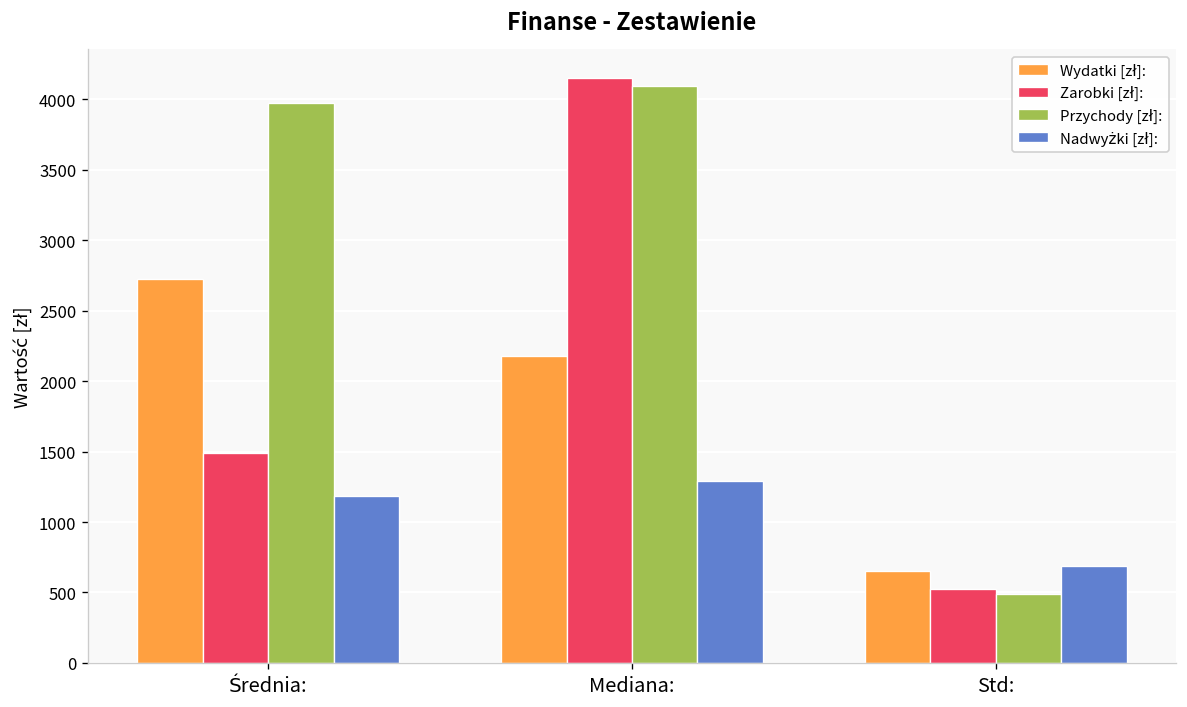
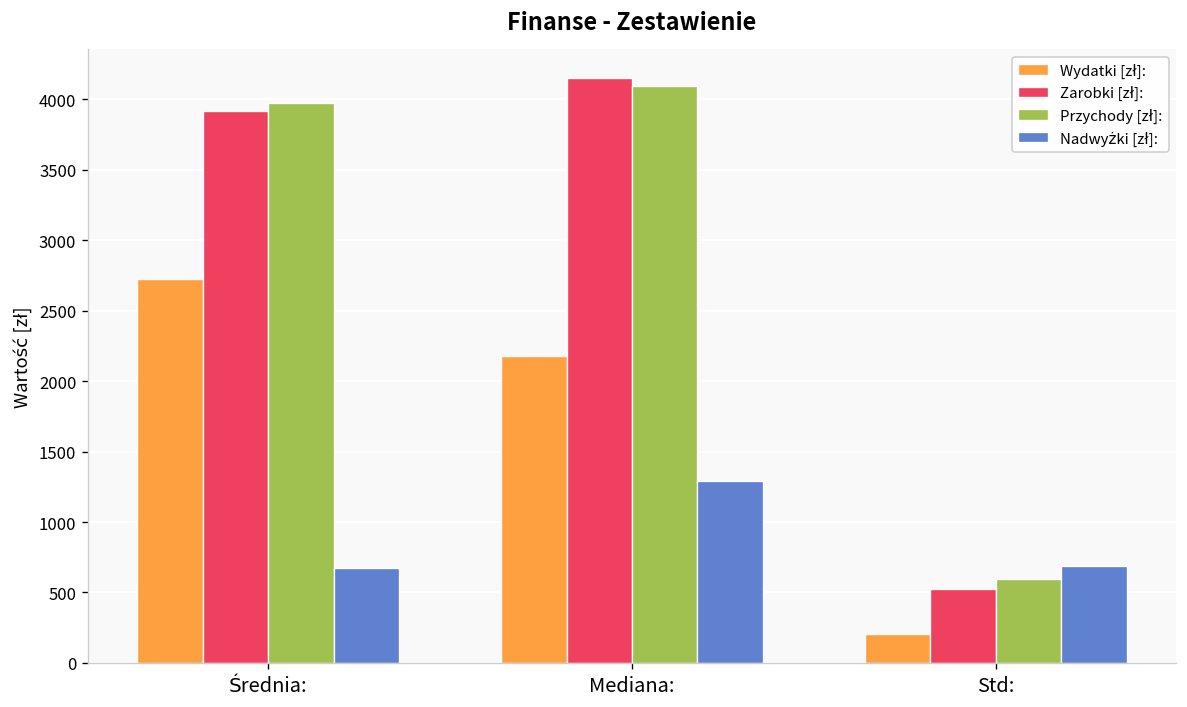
Zarobki [zł]:, Średnia:: 1490 -> 3920
Nadwyżki [zł]:, Średnia:: 1180 -> 670
Wydatki [zł]:, Std:: 650 -> 210
Przychody [zł]:, Std:: 490 -> 590
